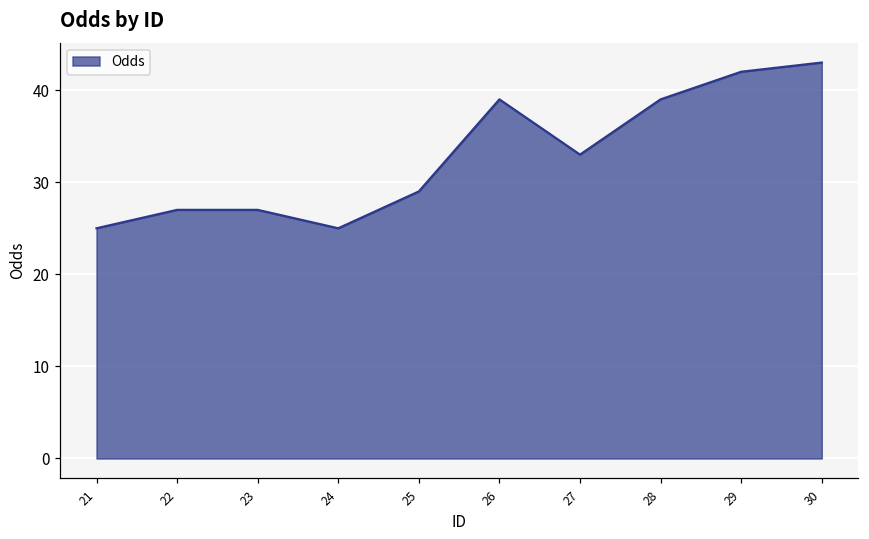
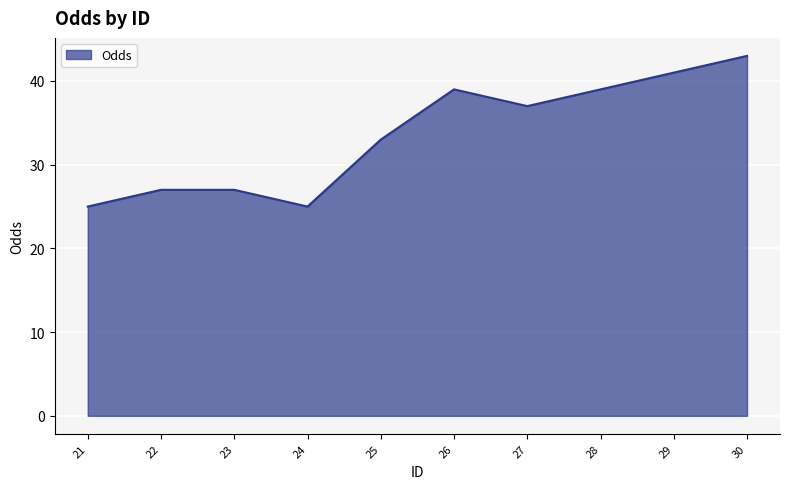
25: 29 -> 33
27: 33 -> 37
29: 42 -> 41
